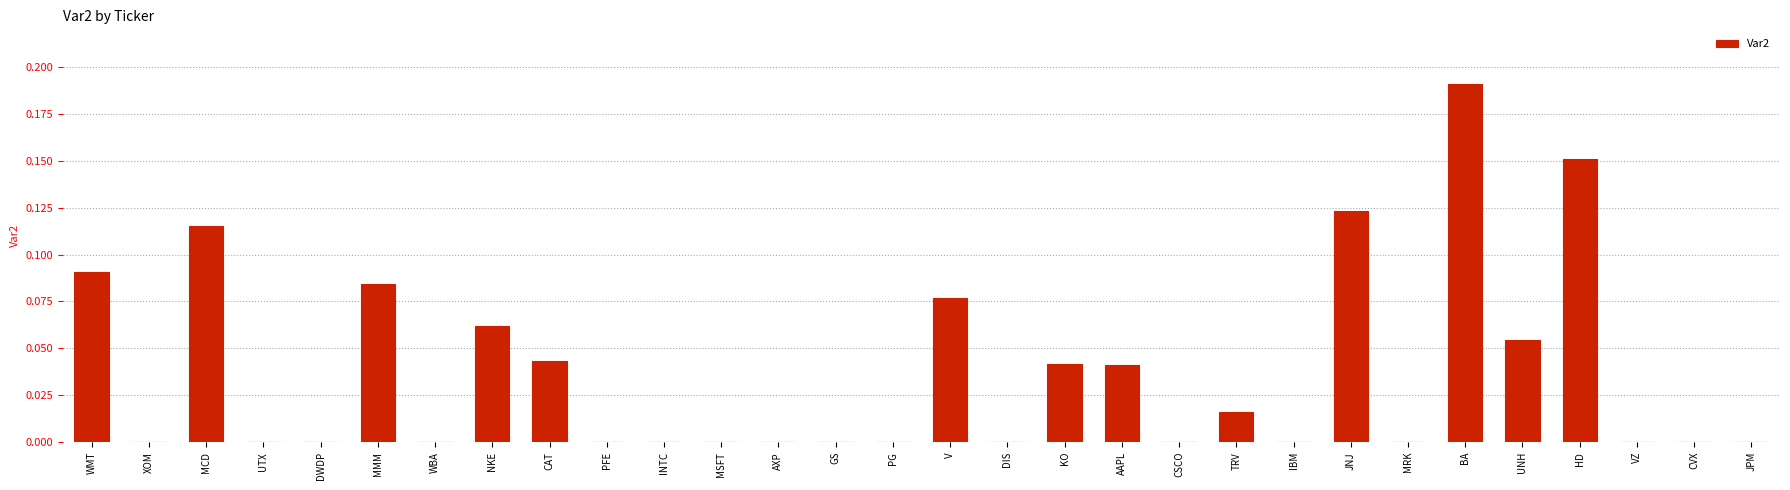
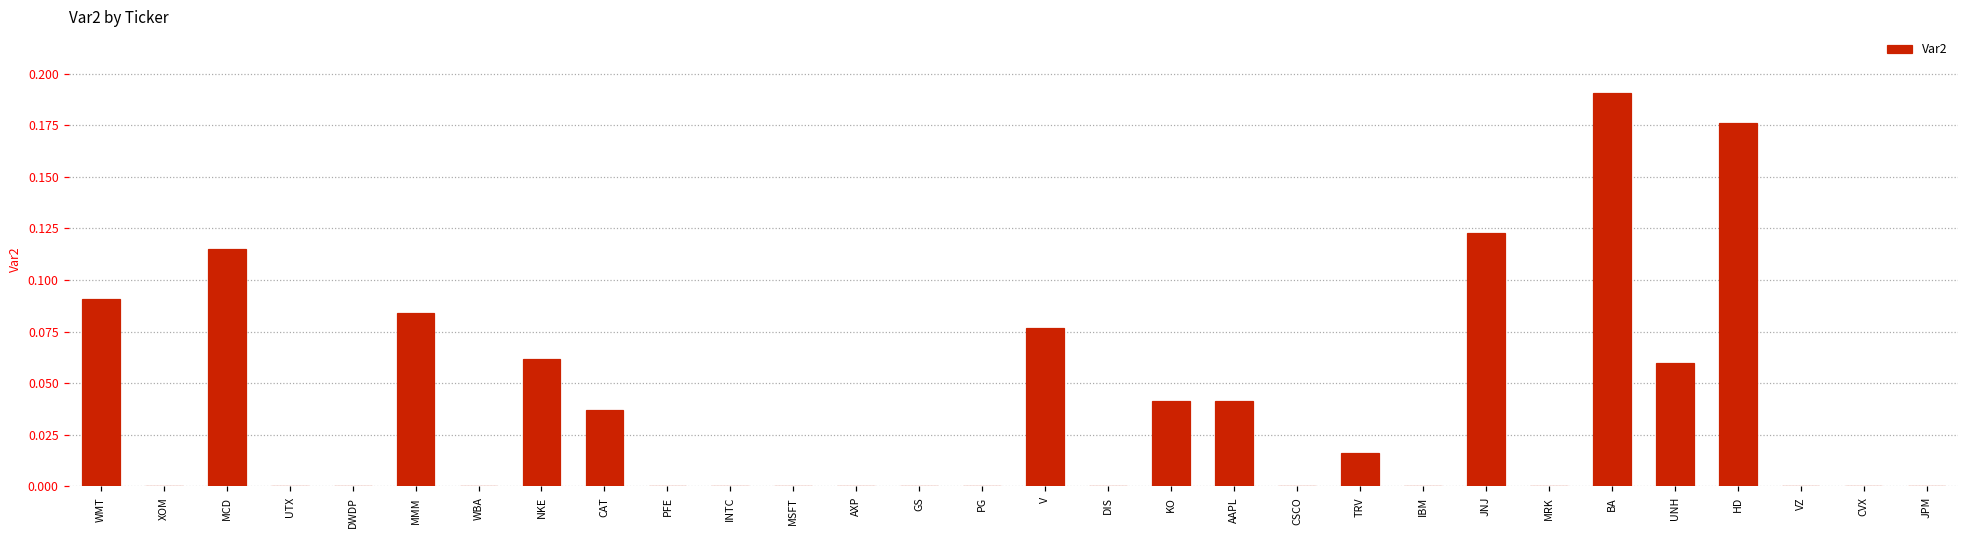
CAT: 0.043 -> 0.037
UNH: 0.054 -> 0.060
HD: 0.151 -> 0.176
